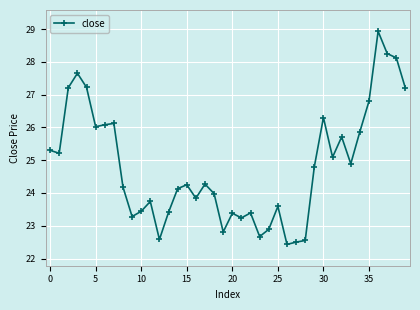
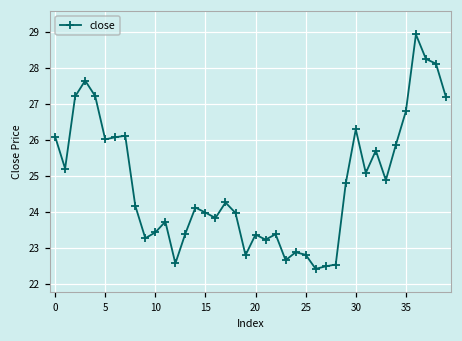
0: 25.3 -> 26.1
15: 24.3 -> 24.0
25: 23.6 -> 22.8
